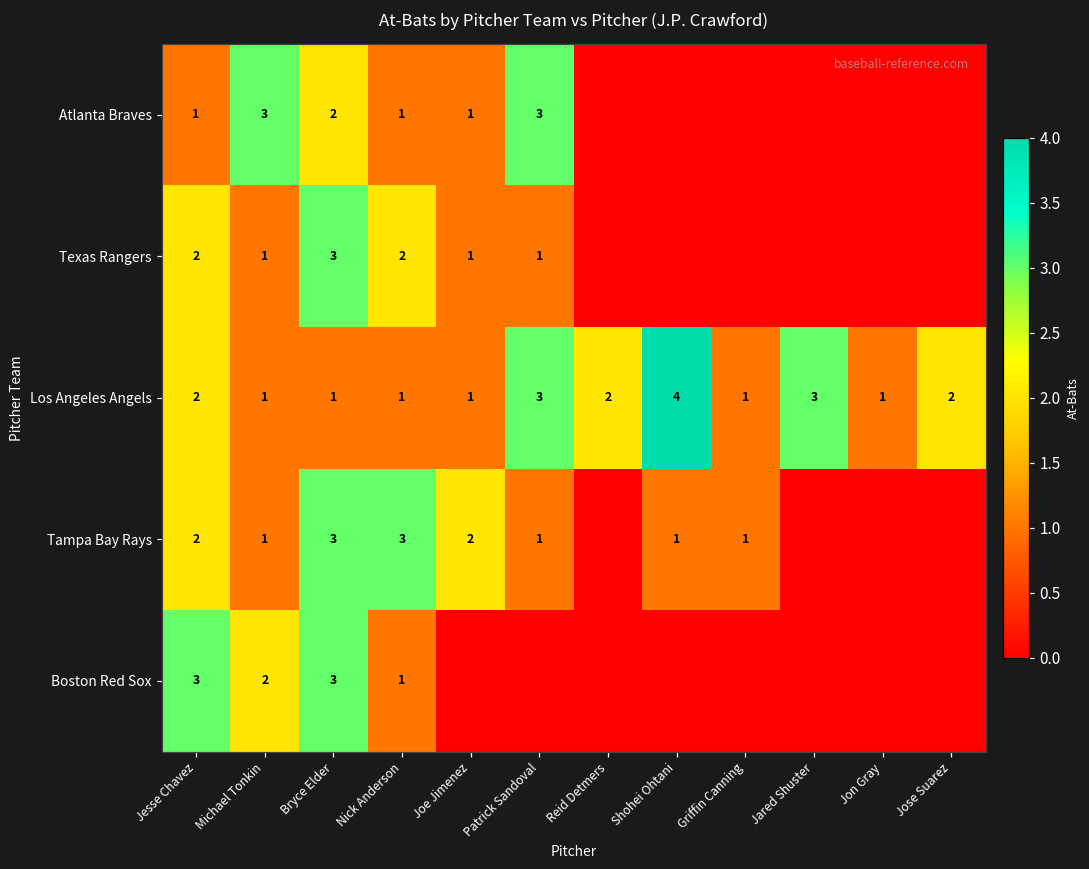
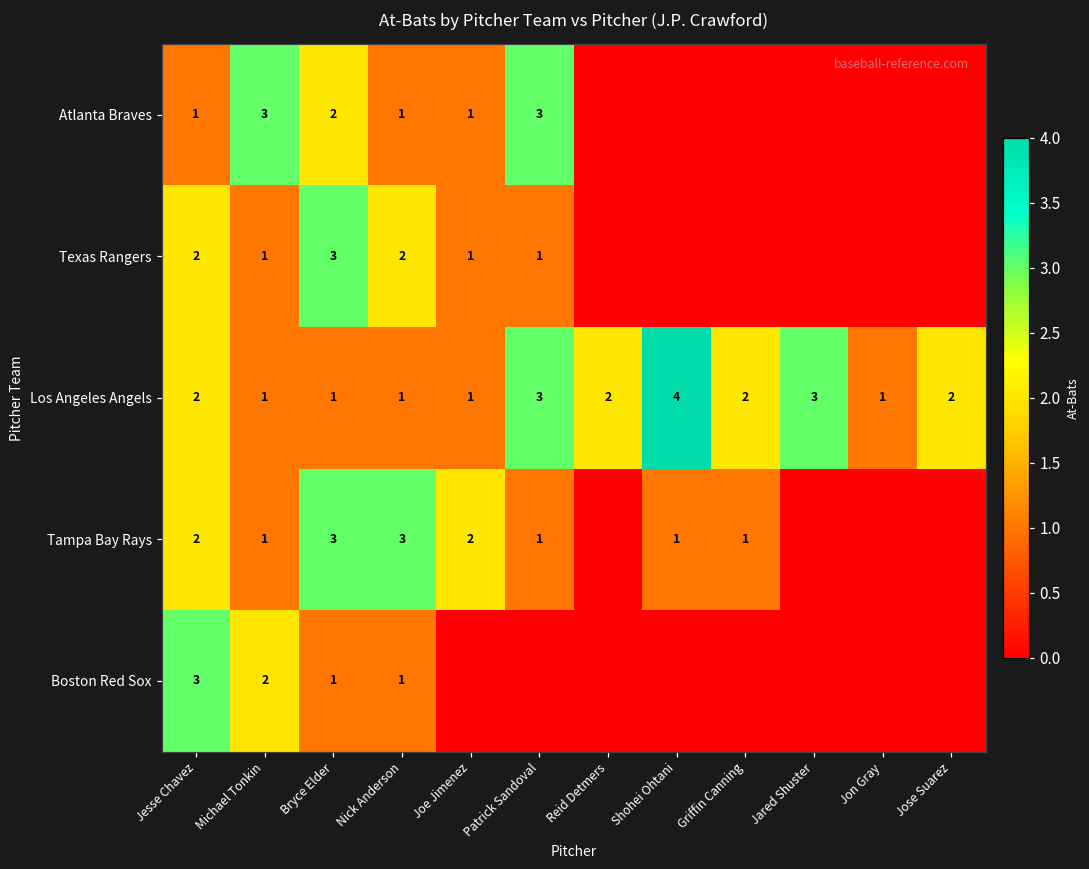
Los Angeles Angels, Griffin Canning: 1 -> 2
Boston Red Sox, Bryce Elder: 3 -> 1
